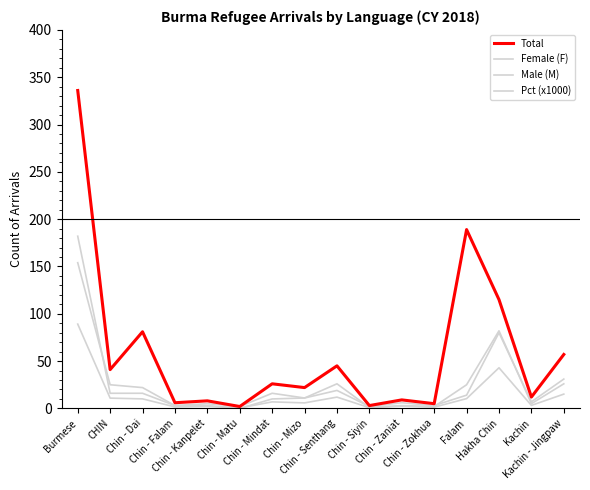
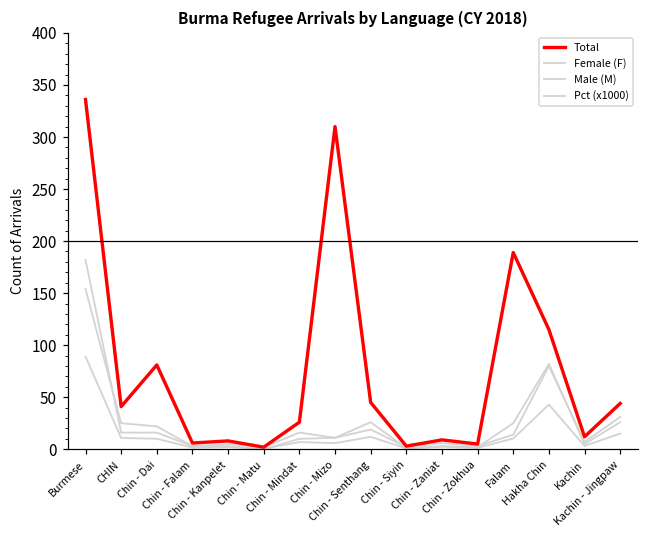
Total, Chin - Mizo: 20 -> 310
Total, Kachin - Jingpaw: 60 -> 40
